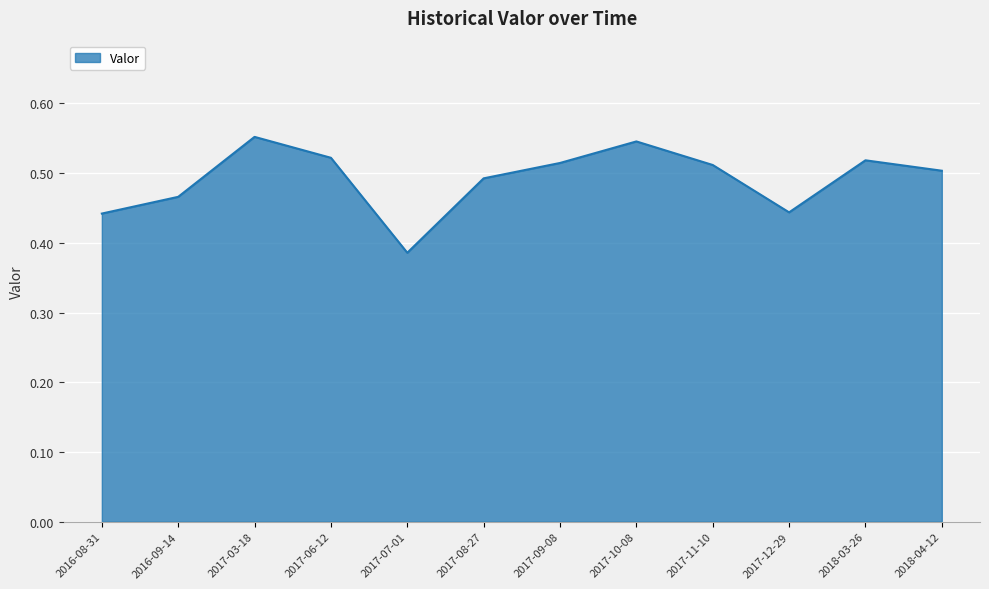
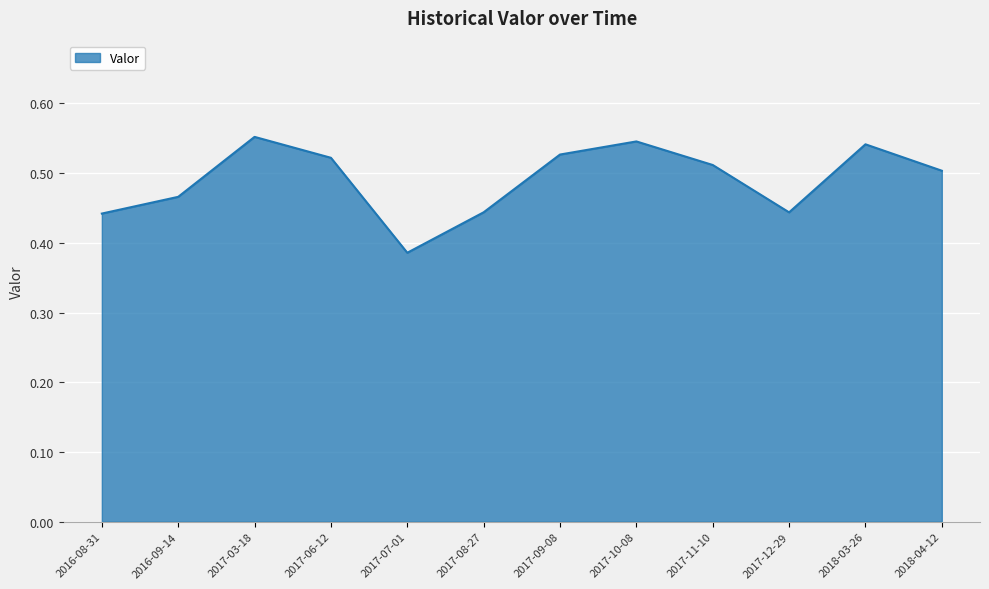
2017-08-27: 0.49 -> 0.44
2017-09-08: 0.51 -> 0.53
2018-03-26: 0.52 -> 0.54
